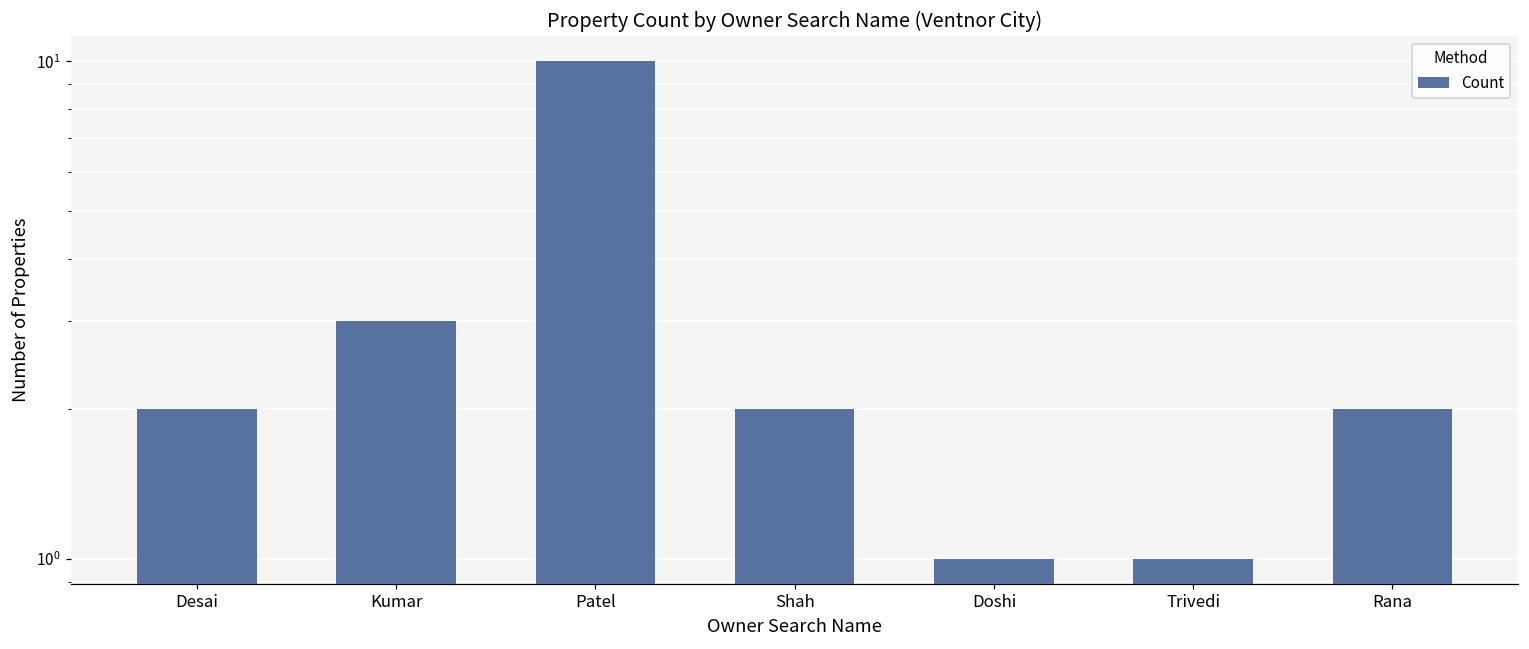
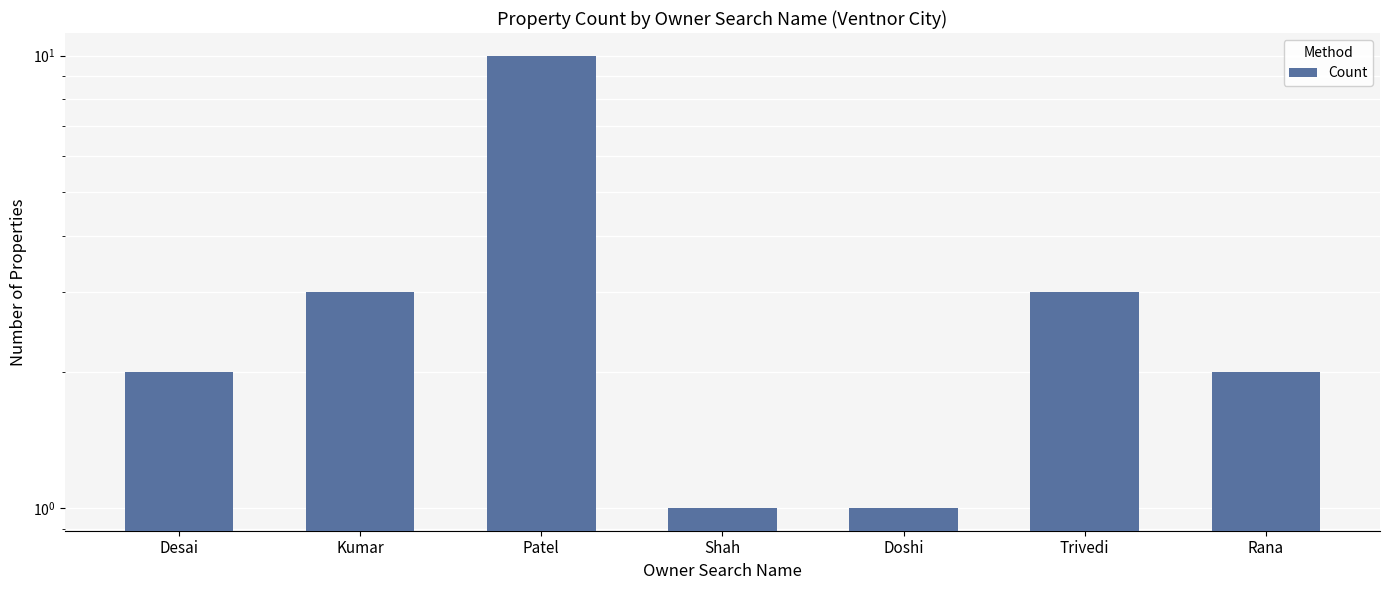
Shah: 2 -> 1
Trivedi: 1 -> 3
